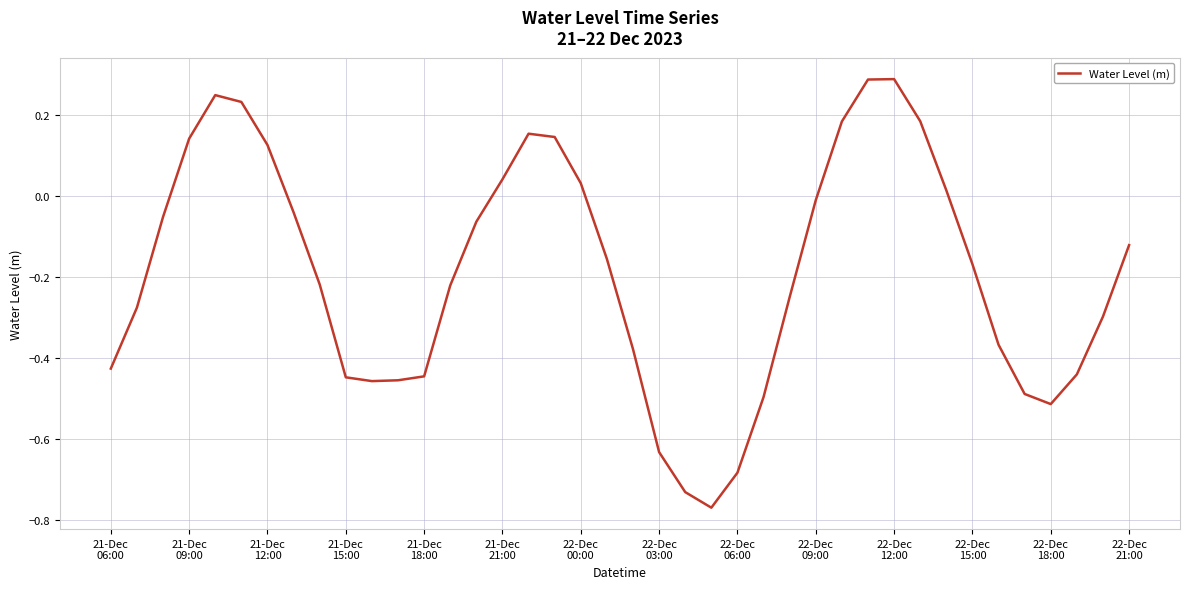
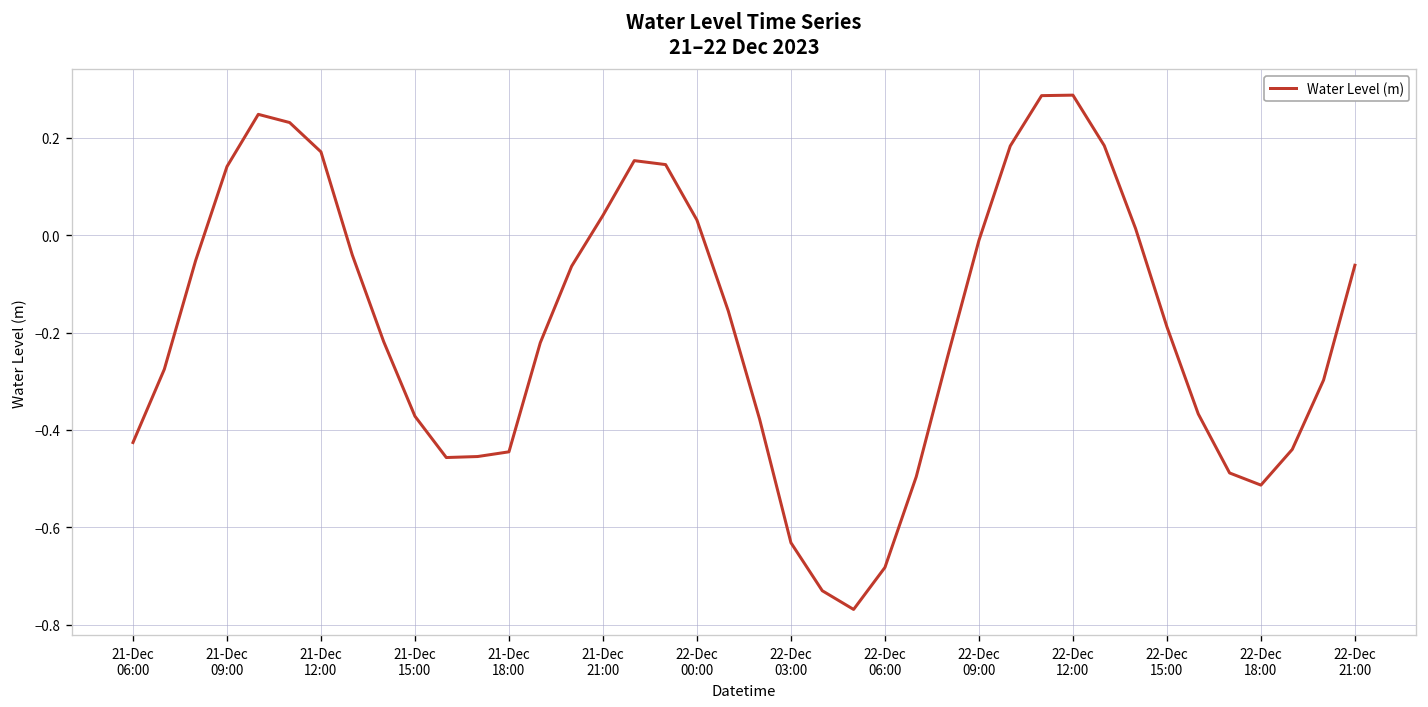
21-Dec 12:00: 0.13 -> 0.17
21-Dec 15:00: -0.45 -> -0.37
22-Dec 15:00: -0.17 -> -0.19
22-Dec 21:00: -0.12 -> -0.06
